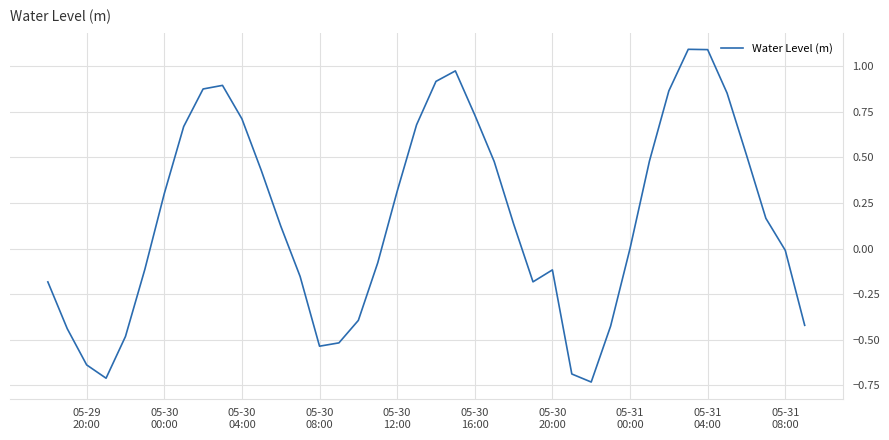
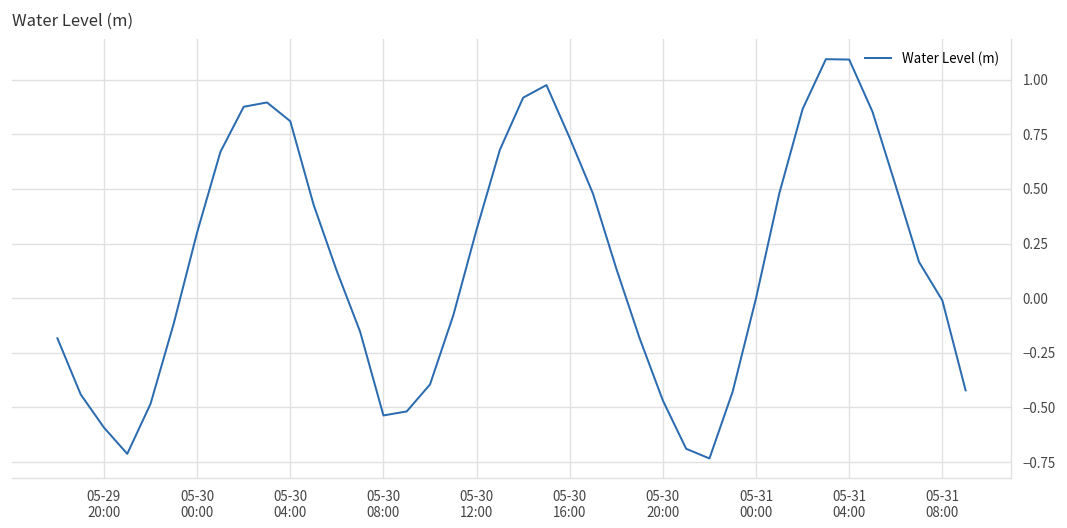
05-29 20:00: -0.64 -> -0.59
05-30 04:00: 0.71 -> 0.81
05-30 20:00: -0.12 -> -0.47
